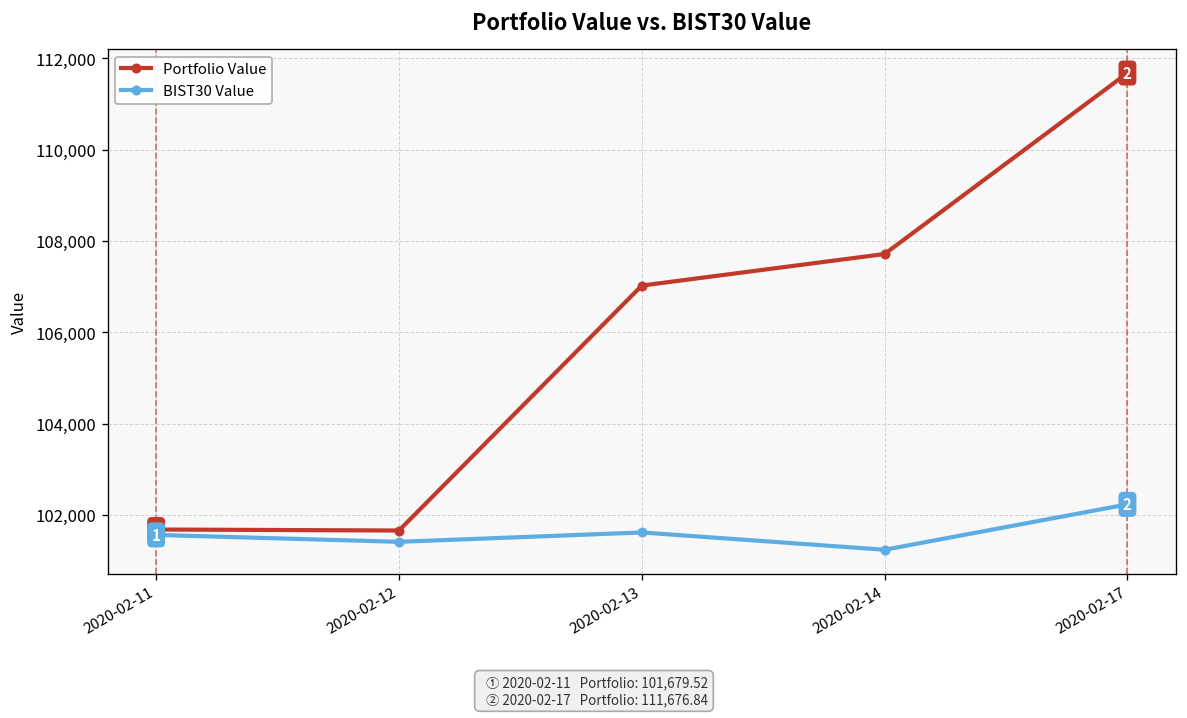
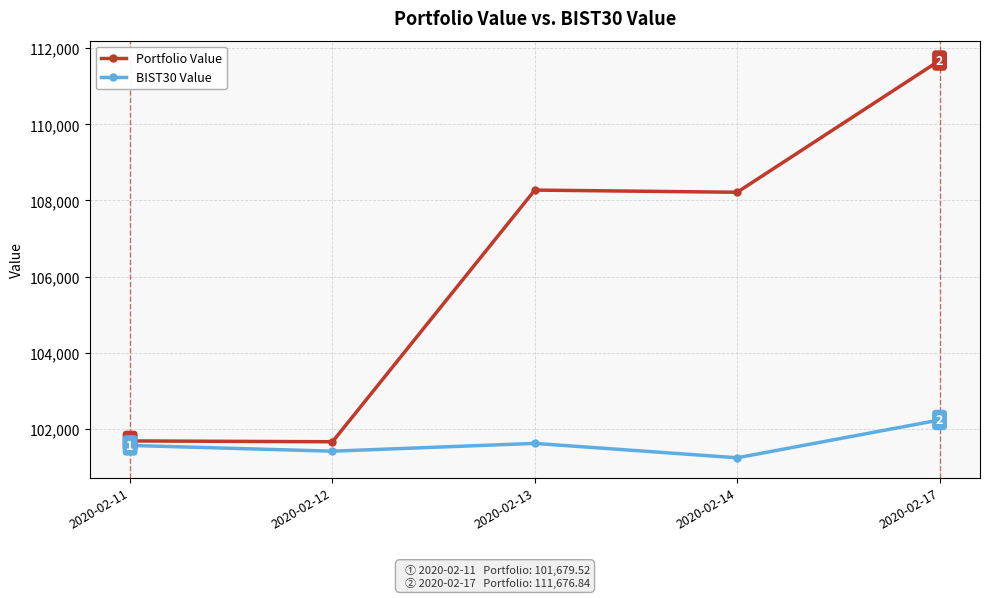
Portfolio Value, 2020-02-13: 107,000 -> 108,300
Portfolio Value, 2020-02-14: 107,700 -> 108,200
